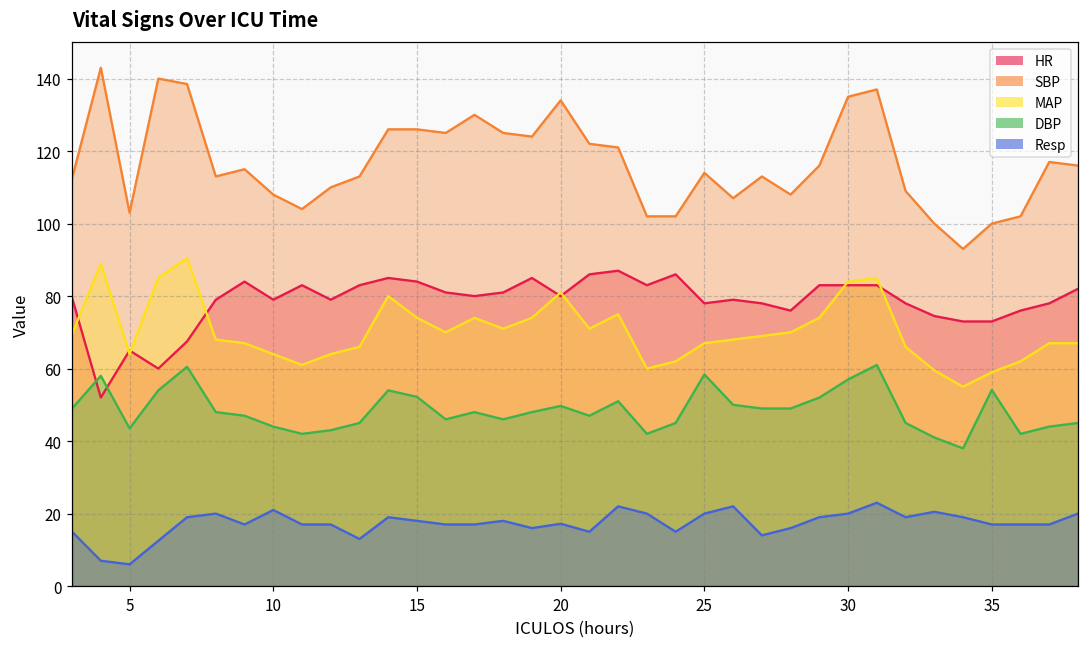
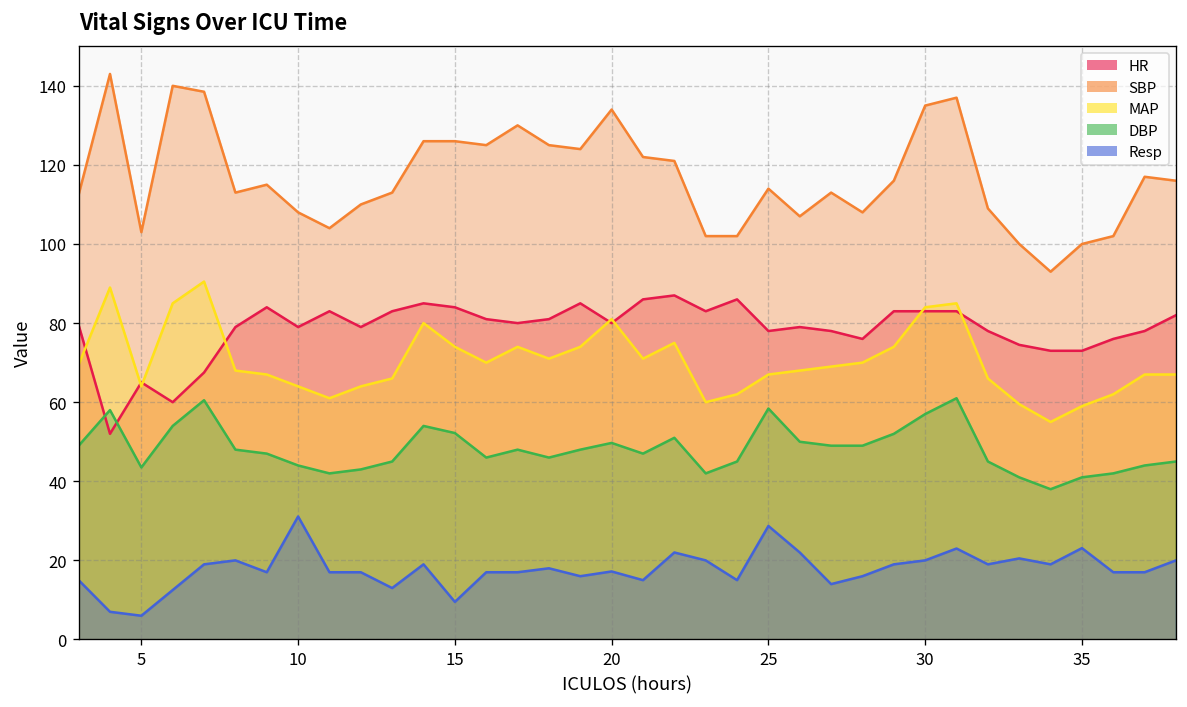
Resp, 10: 21 -> 31
Resp, 15: 18 -> 10
Resp, 25: 20 -> 29
DBP, 35: 54 -> 41
Resp, 35: 17 -> 23
